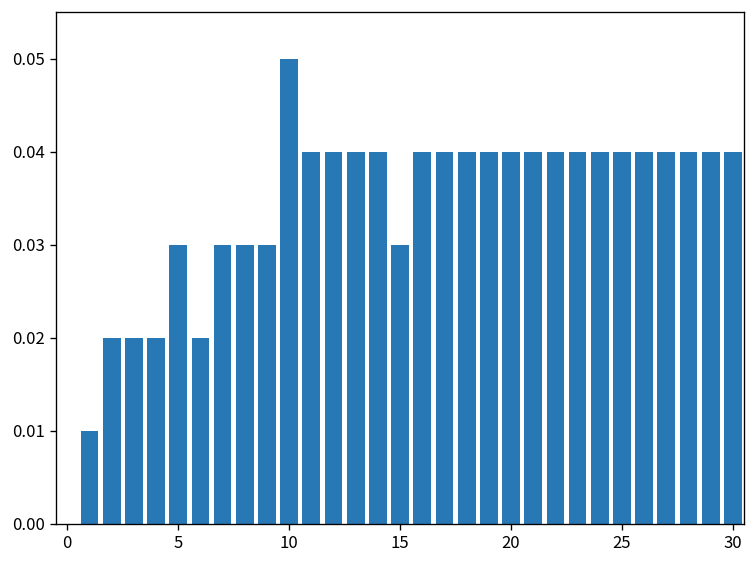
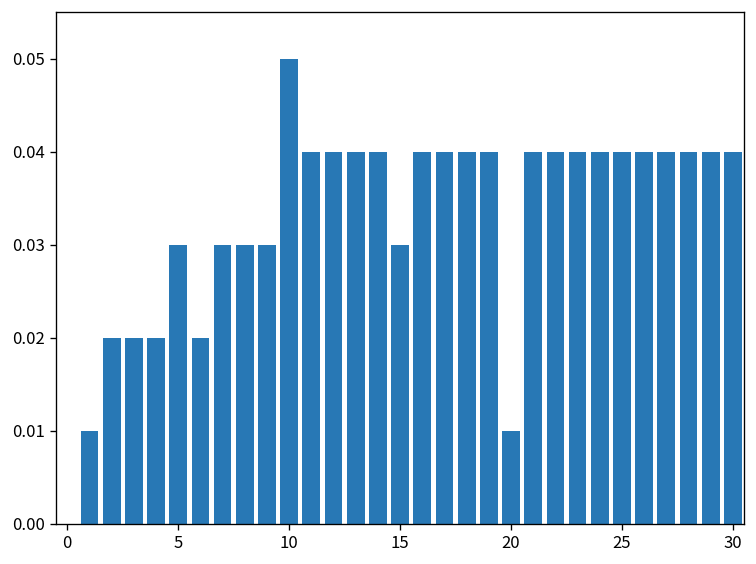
20: 0.04 -> 0.01
